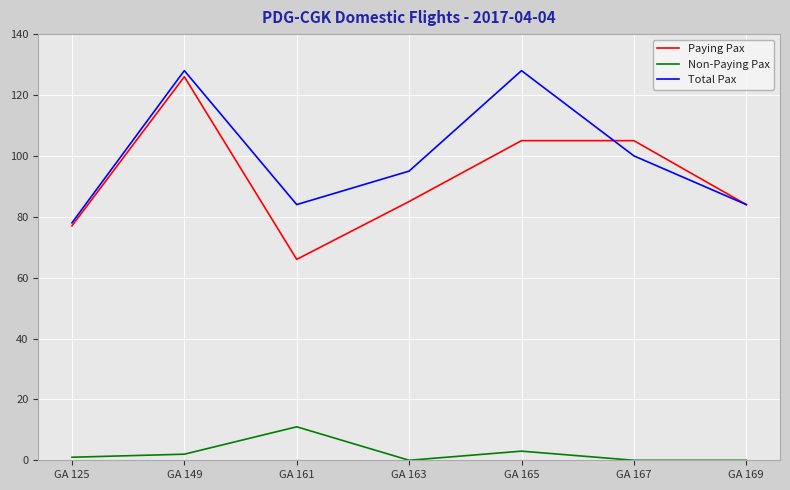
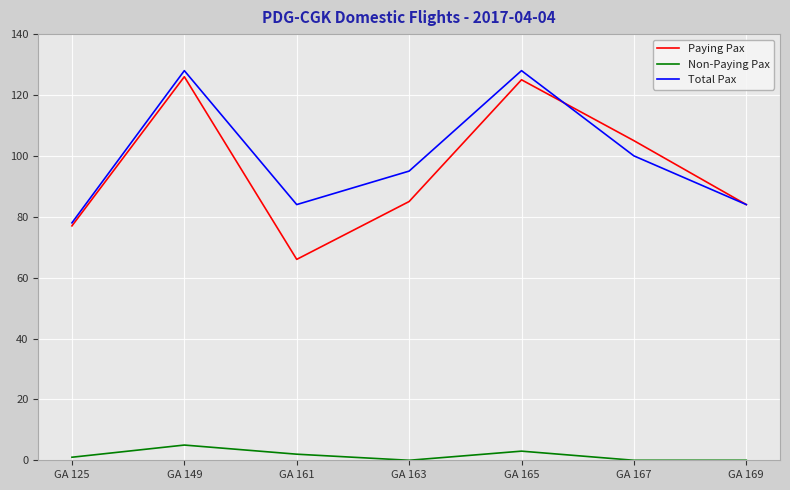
Non-Paying Pax, GA 149: 2 -> 5
Non-Paying Pax, GA 161: 11 -> 2
Paying Pax, GA 165: 105 -> 125
